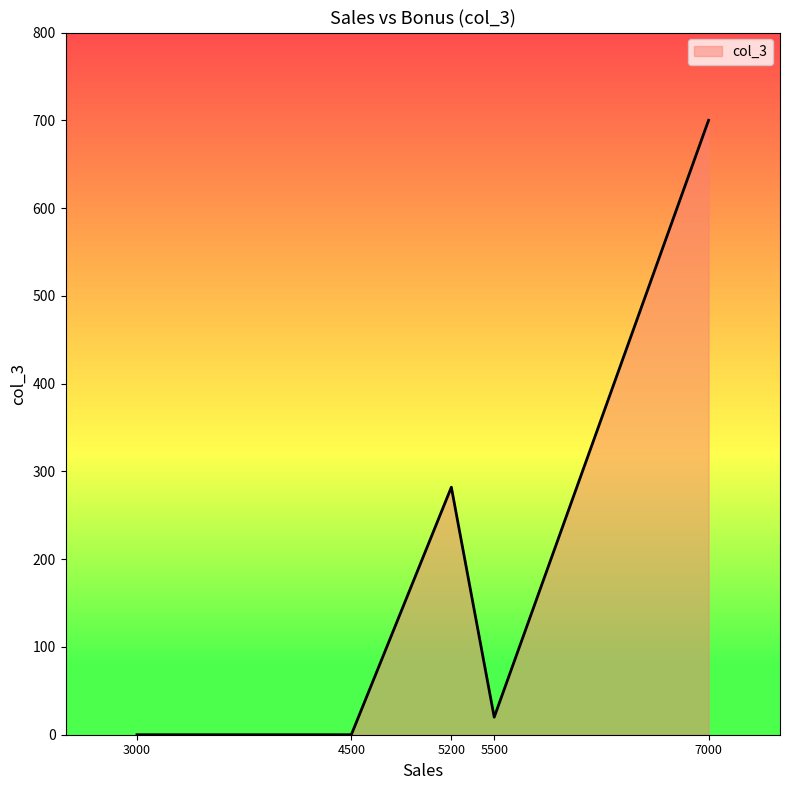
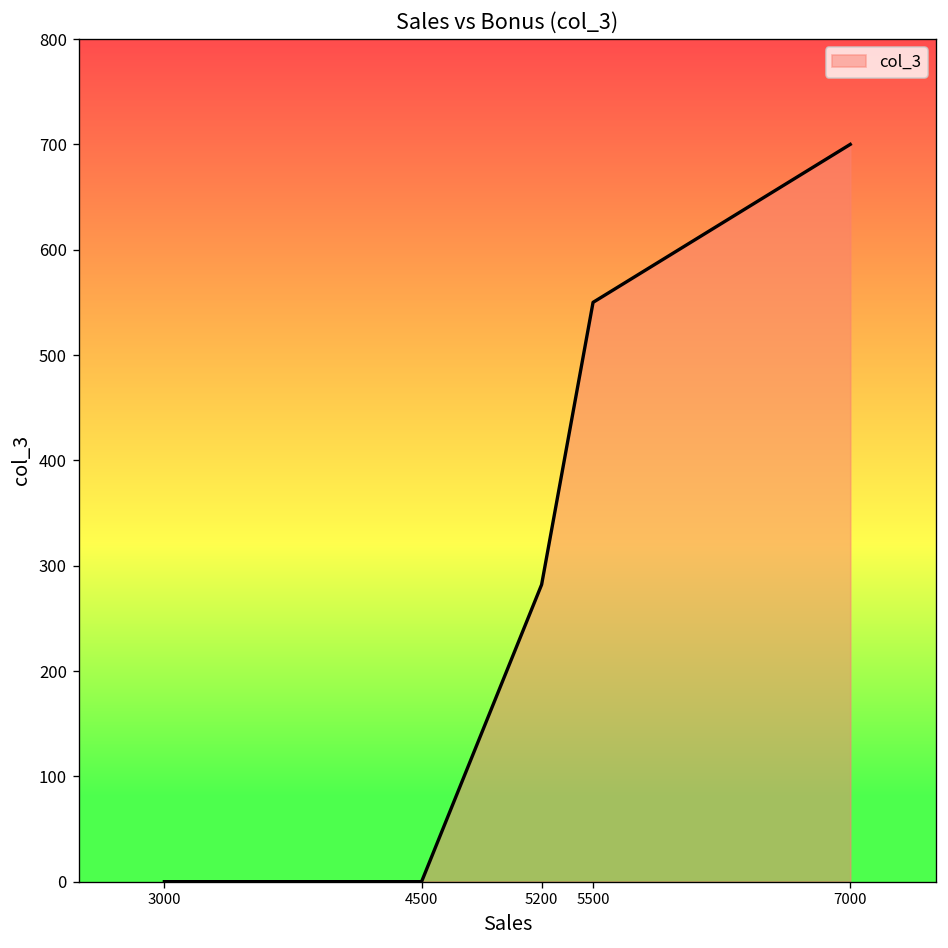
5500: 20 -> 550
